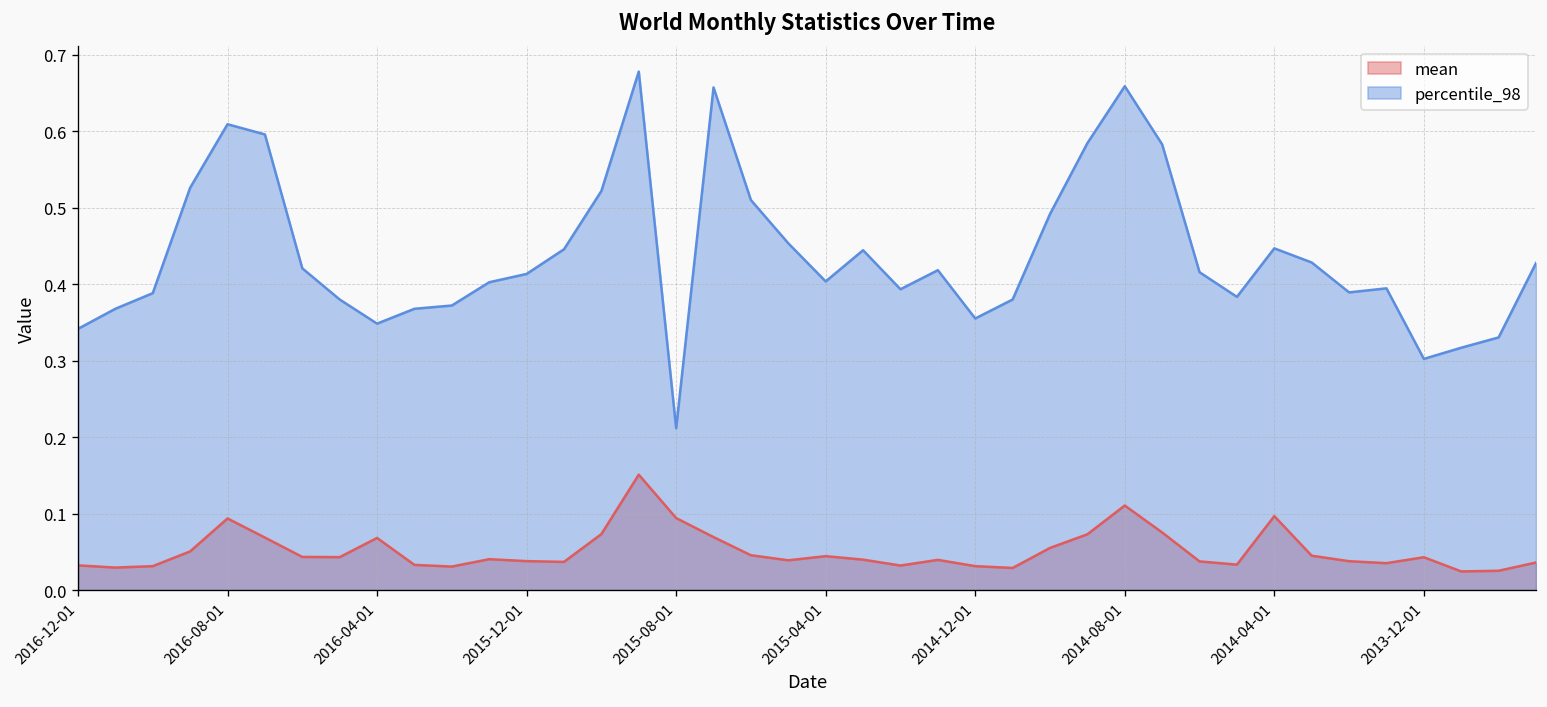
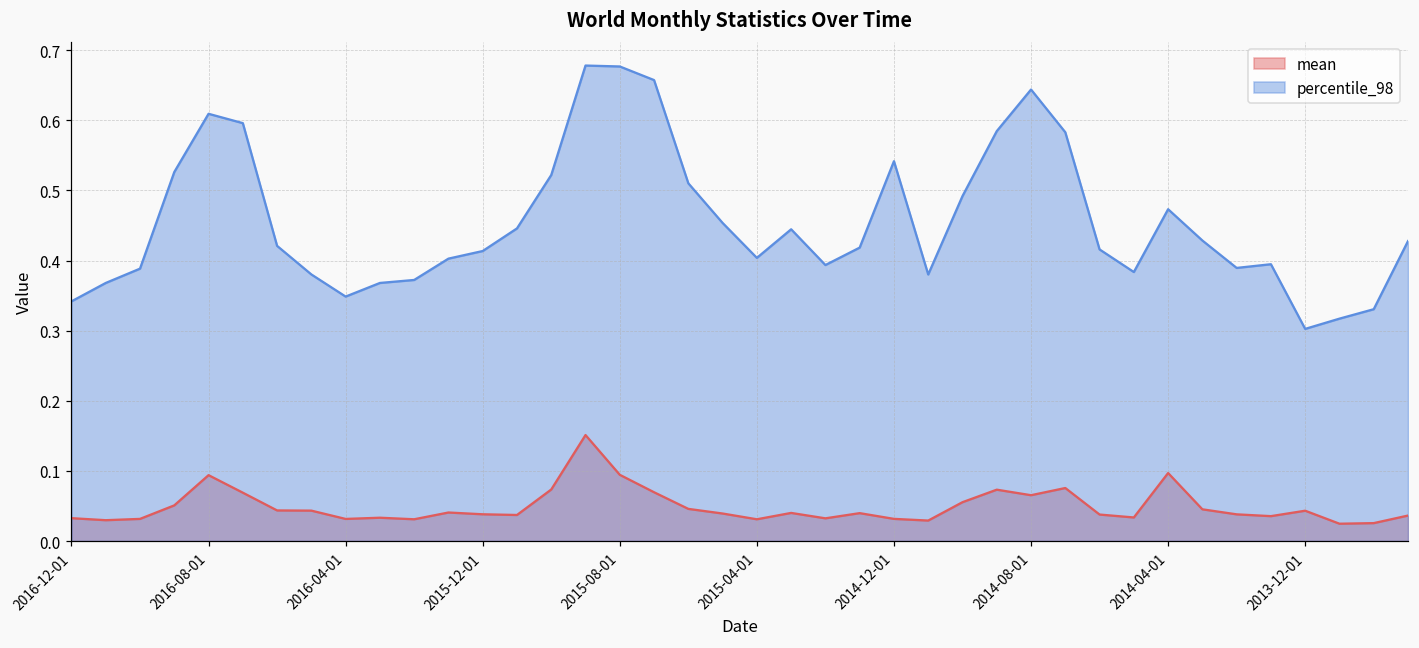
mean, 2016-04-01: 0.07 -> 0.03
percentile_98, 2015-08-01: 0.21 -> 0.68
mean, 2015-04-01: 0.04 -> 0.03
percentile_98, 2014-12-01: 0.36 -> 0.54
mean, 2014-08-01: 0.11 -> 0.07
percentile_98, 2014-08-01: 0.66 -> 0.64
percentile_98, 2014-04-01: 0.45 -> 0.47
